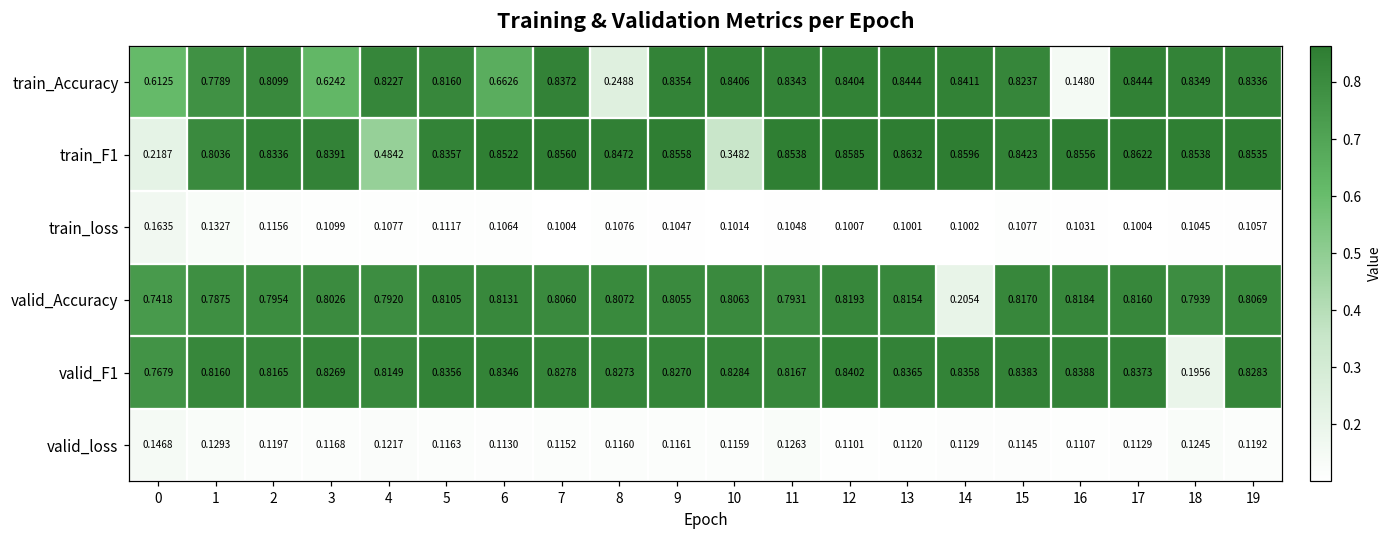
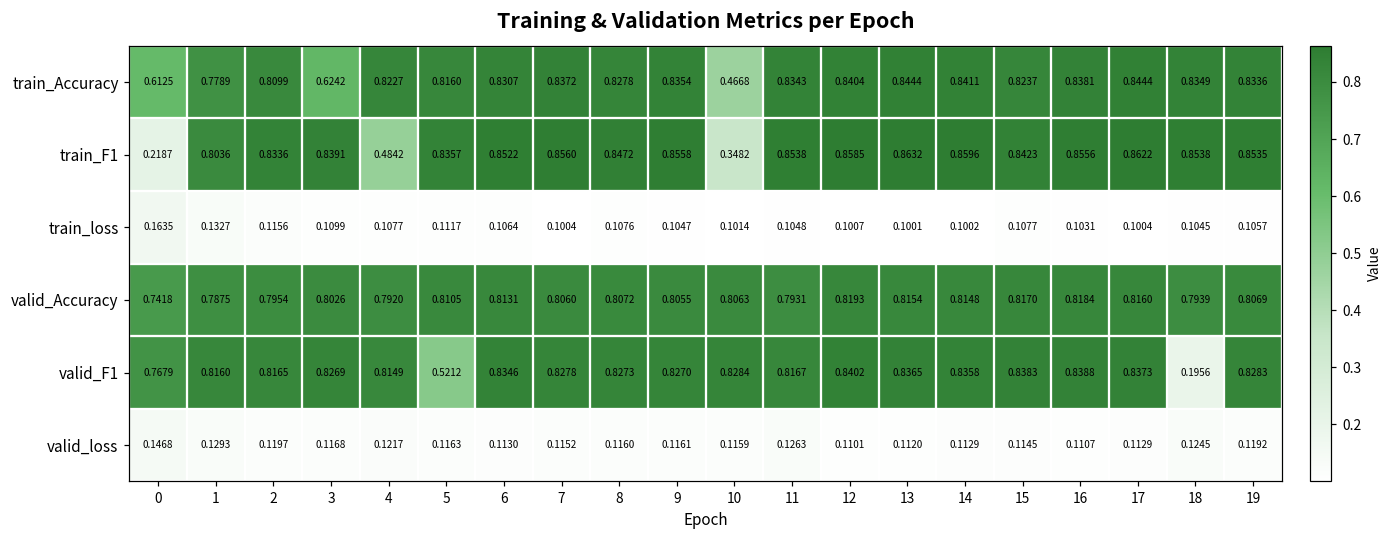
train_Accuracy, 6: 0.6626 -> 0.8307
train_Accuracy, 8: 0.2488 -> 0.8278
train_Accuracy, 10: 0.8406 -> 0.4668
train_Accuracy, 16: 0.1480 -> 0.8381
valid_Accuracy, 14: 0.2054 -> 0.8148
valid_F1, 5: 0.8356 -> 0.5212
